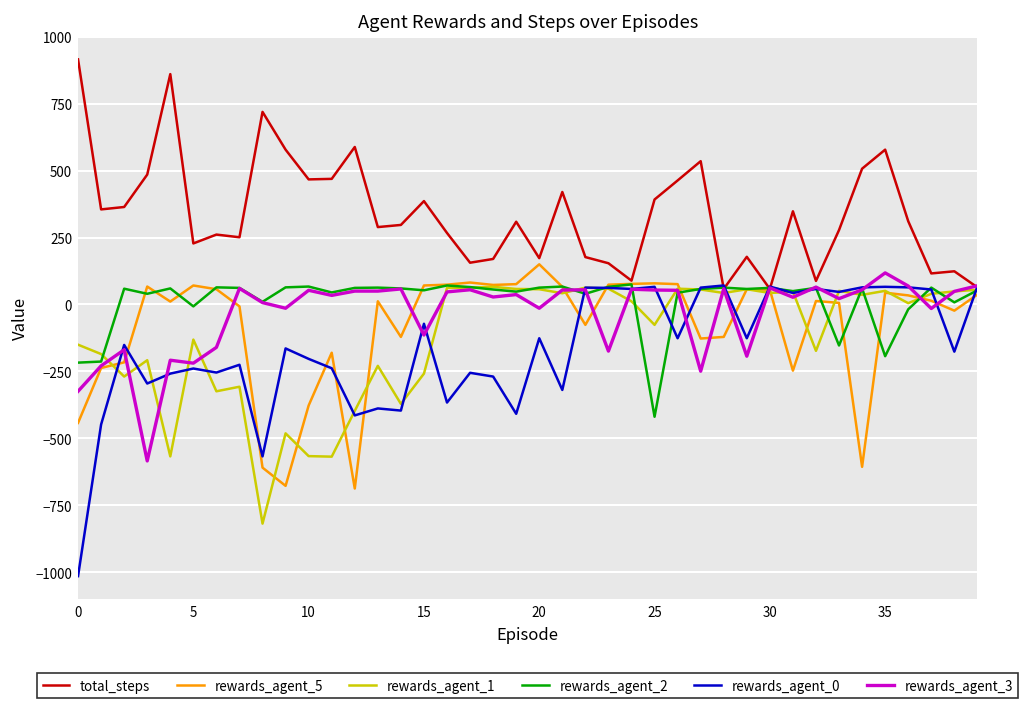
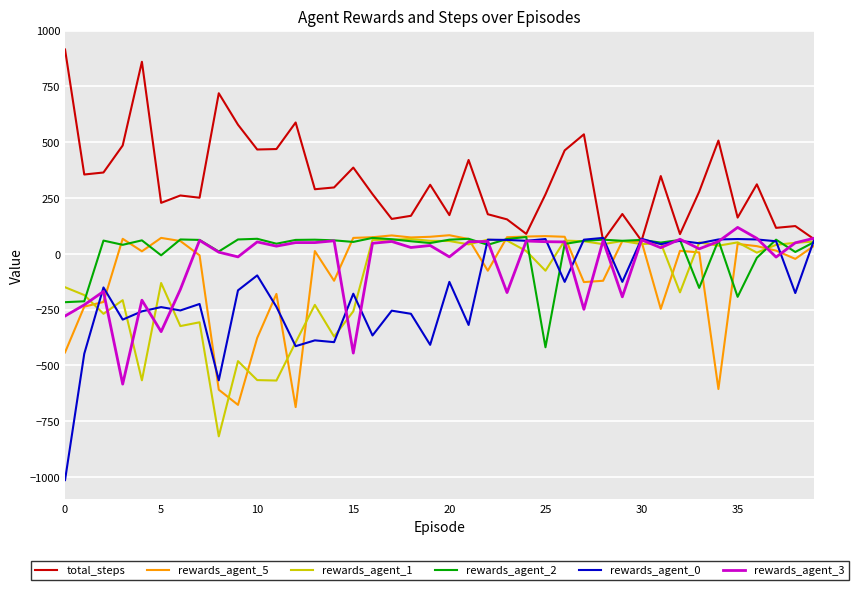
rewards_agent_3, 0: -320 -> -280
rewards_agent_3, 5: -220 -> -350
rewards_agent_0, 10: -200 -> -100
rewards_agent_0, 15: -70 -> -180
rewards_agent_3, 15: -110 -> -450
rewards_agent_5, 20: 150 -> 80
total_steps, 25: 390 -> 270
total_steps, 35: 580 -> 160
